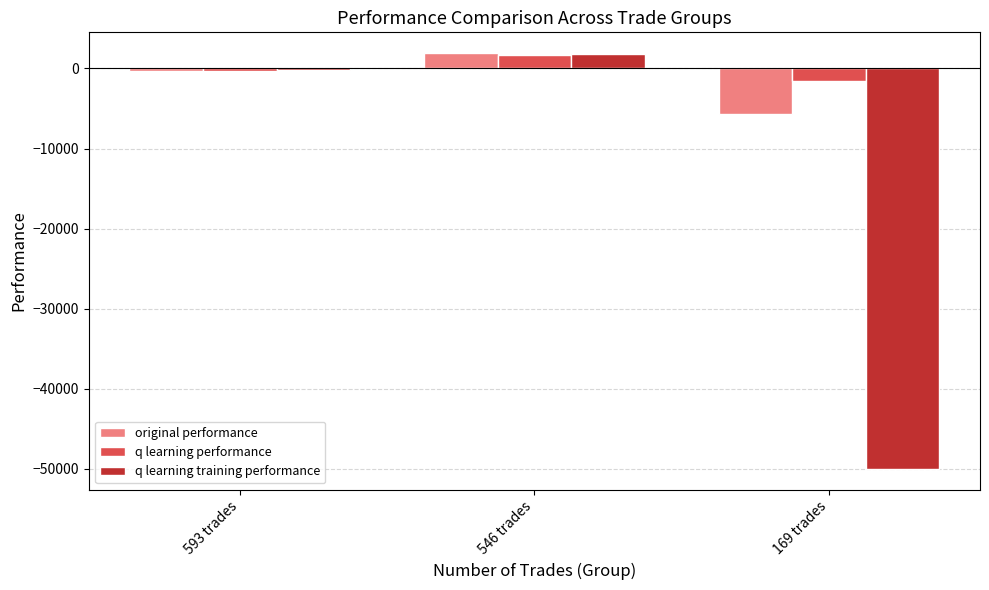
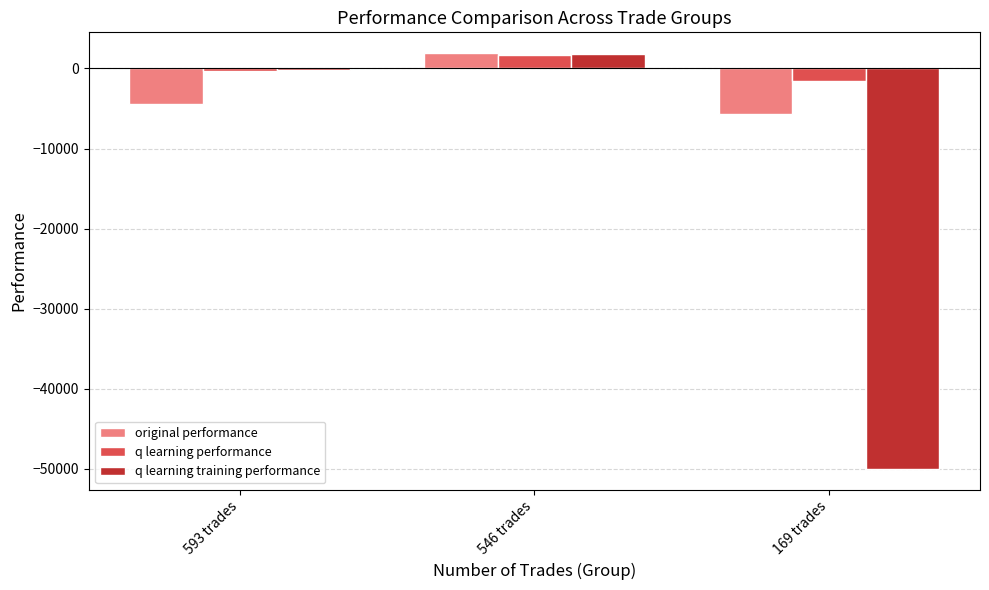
original performance, 593 trades: 0 -> -4000
